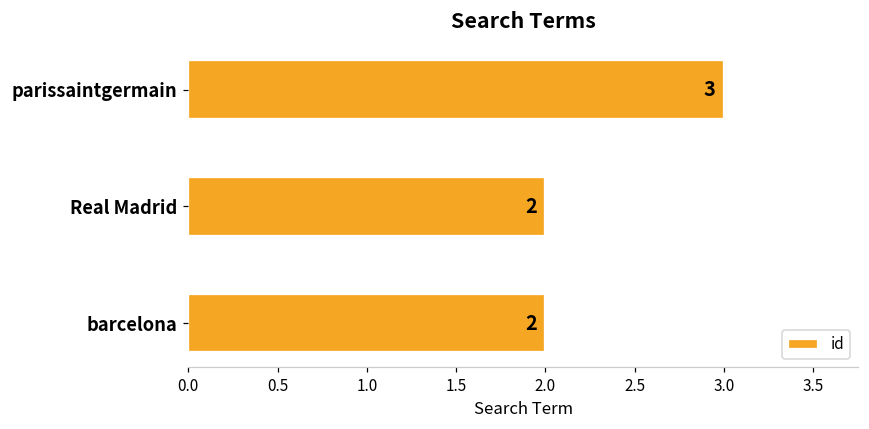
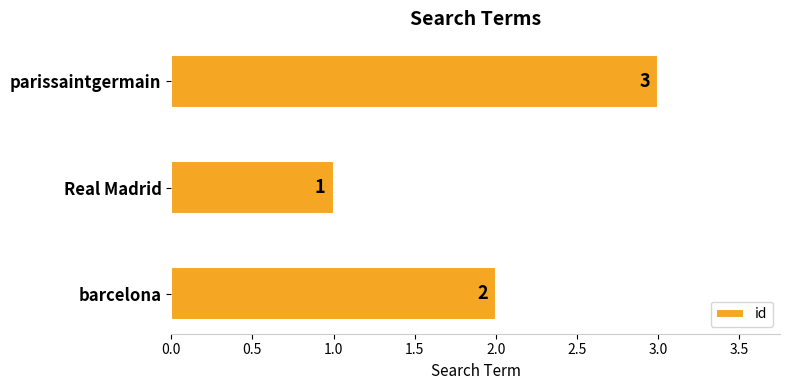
Real Madrid: 2 -> 1
